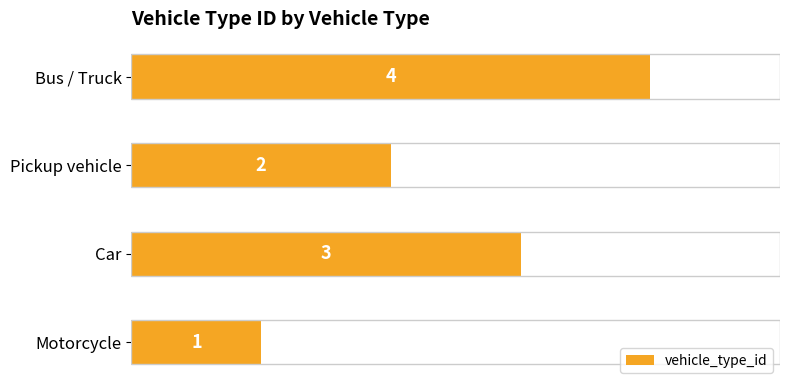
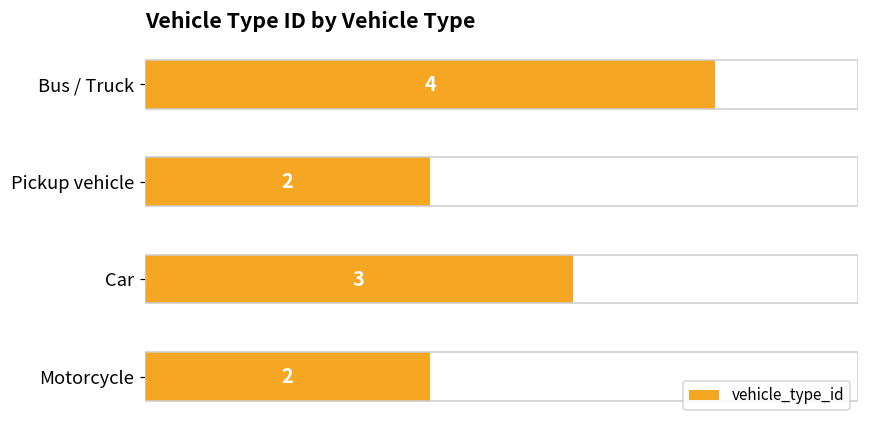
Motorcycle: 1 -> 2
